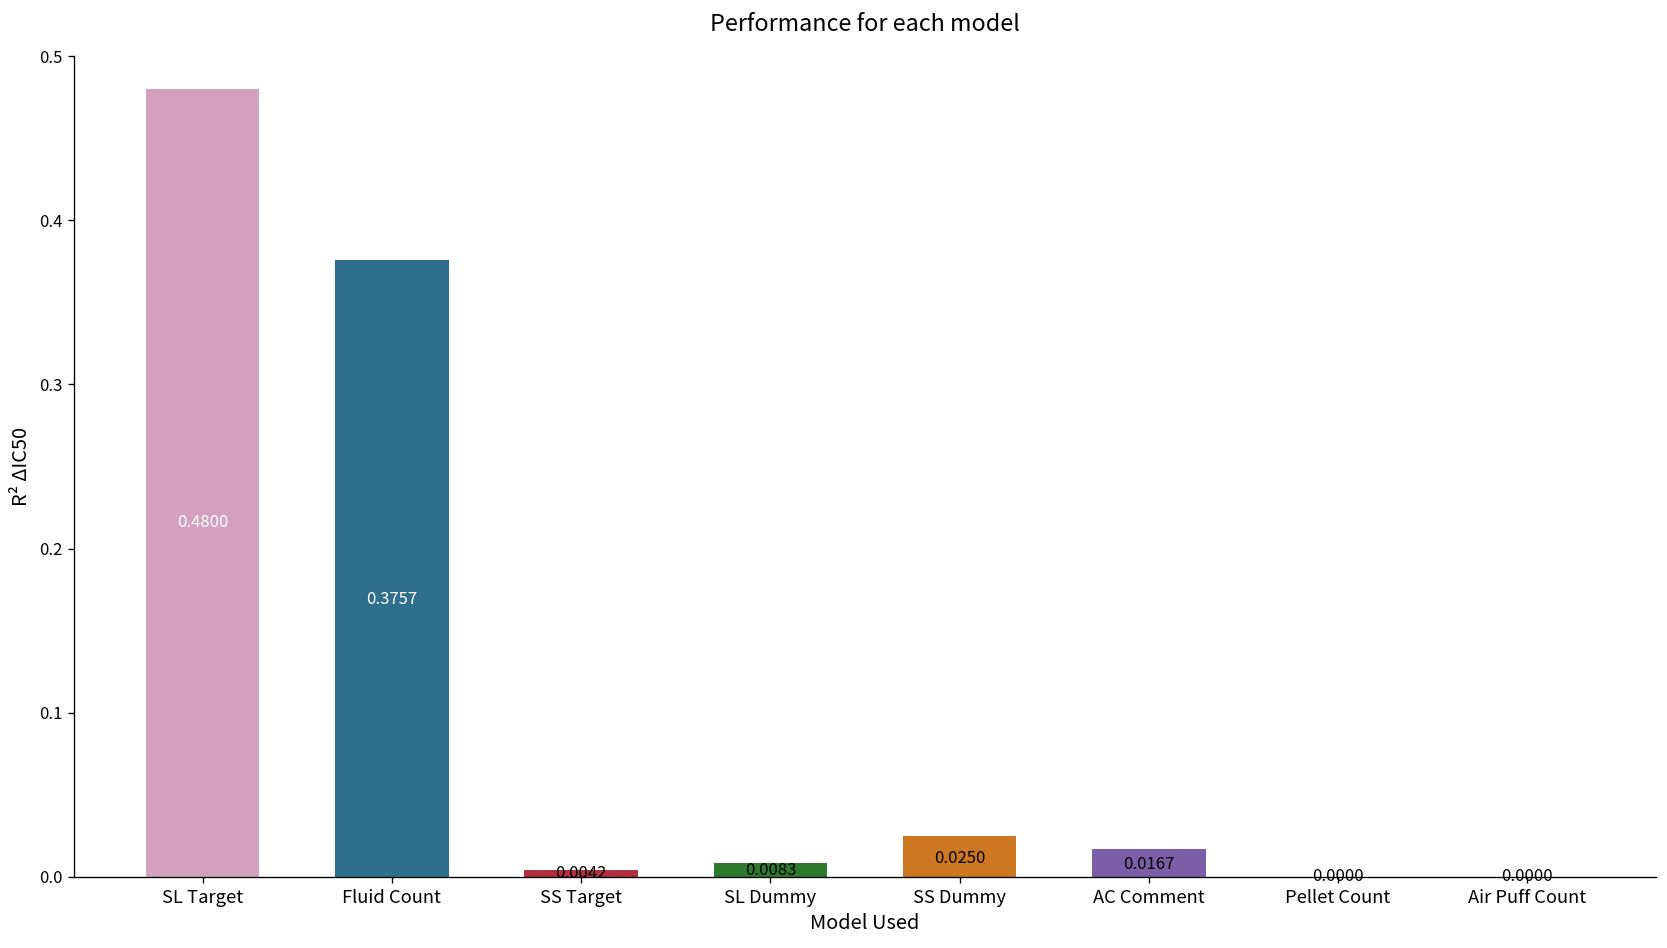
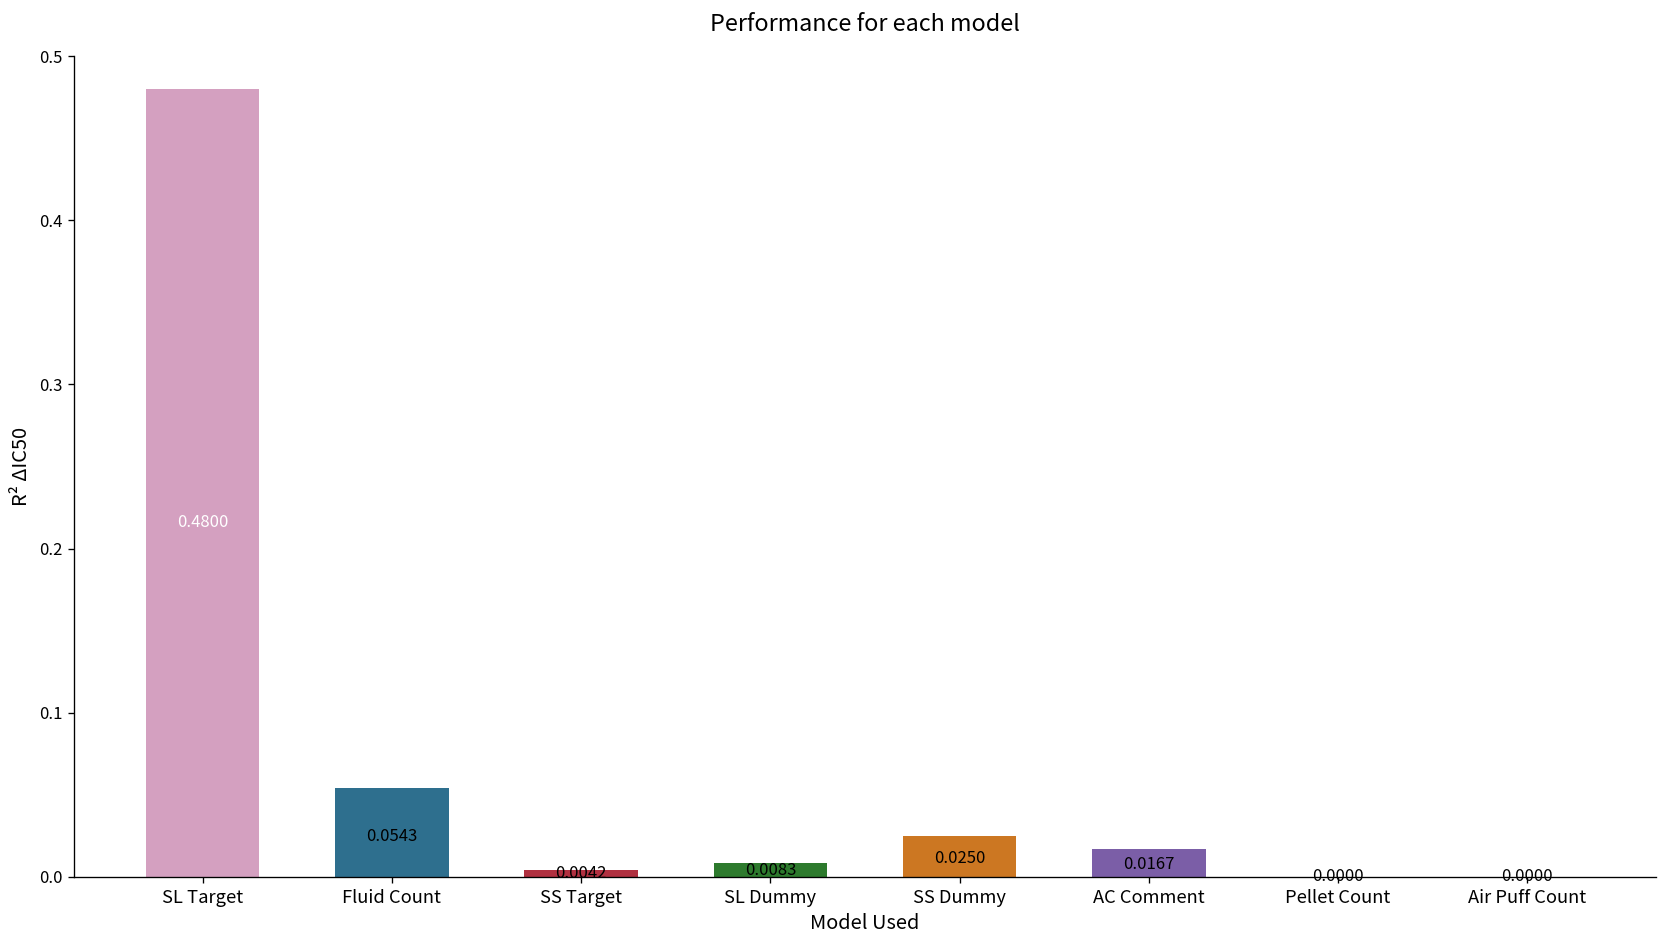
Fluid Count: 0.3757 -> 0.0543
